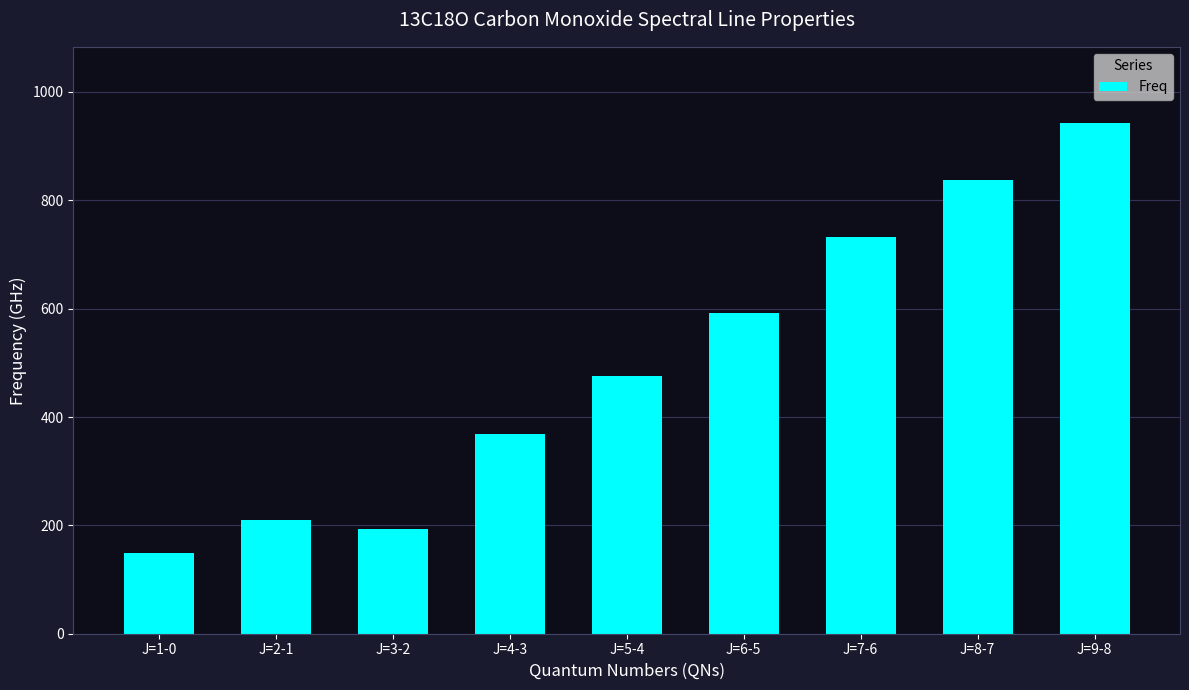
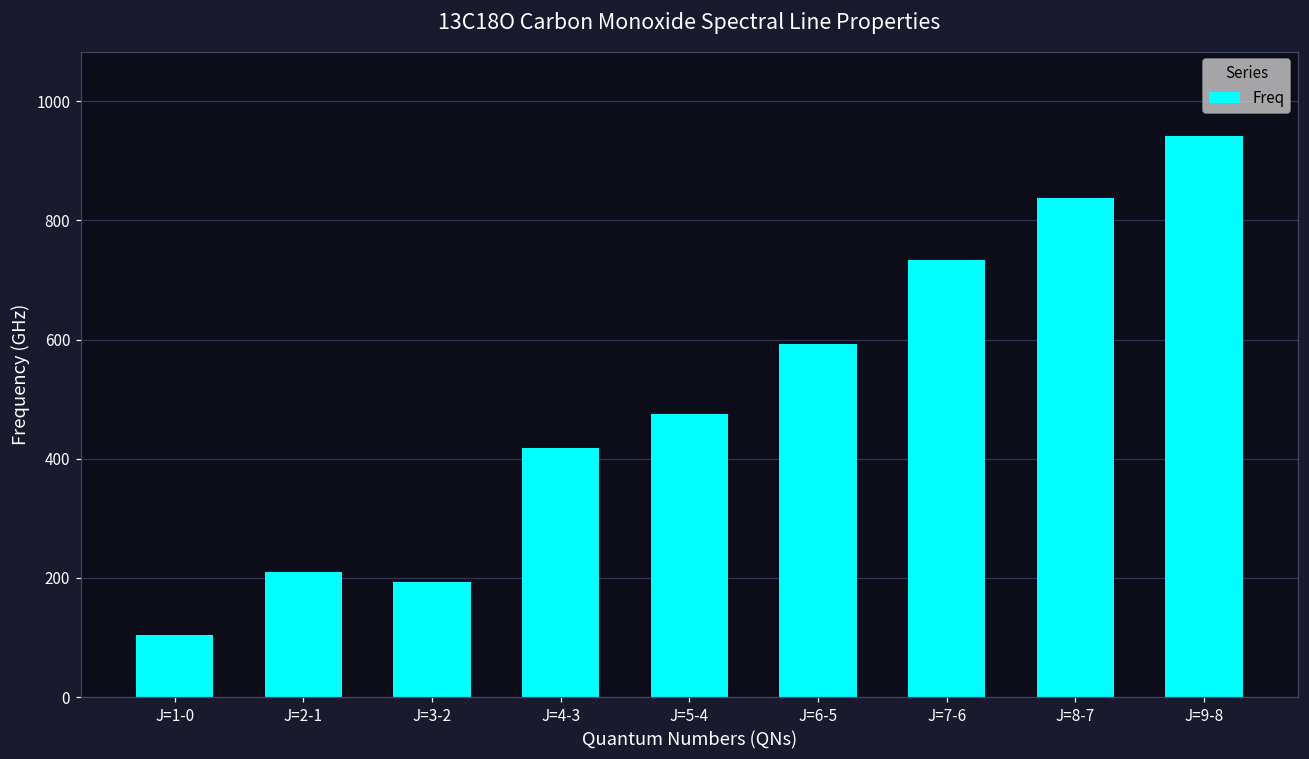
J=1-0: 150 -> 100
J=4-3: 370 -> 420
